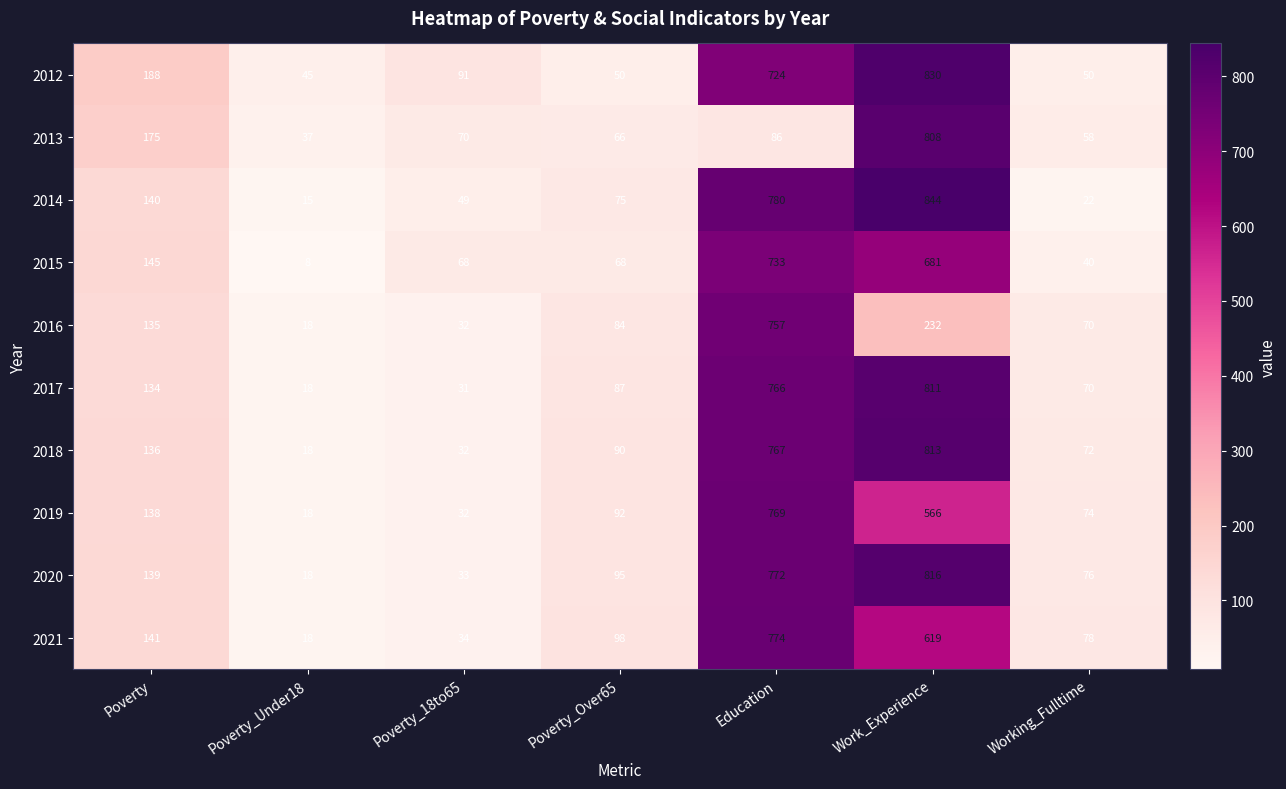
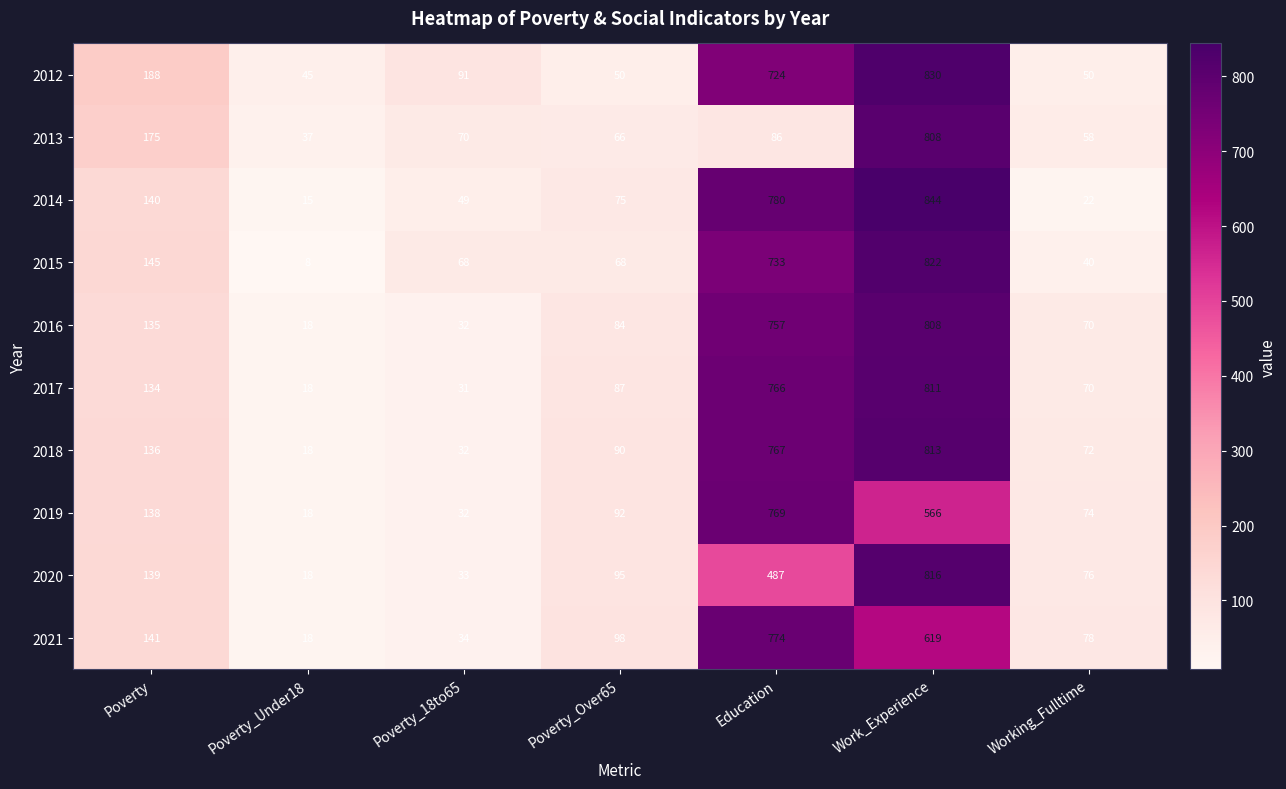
2015, Work_Experience: 681 -> 822
2016, Work_Experience: 232 -> 808
2020, Education: 772 -> 487
